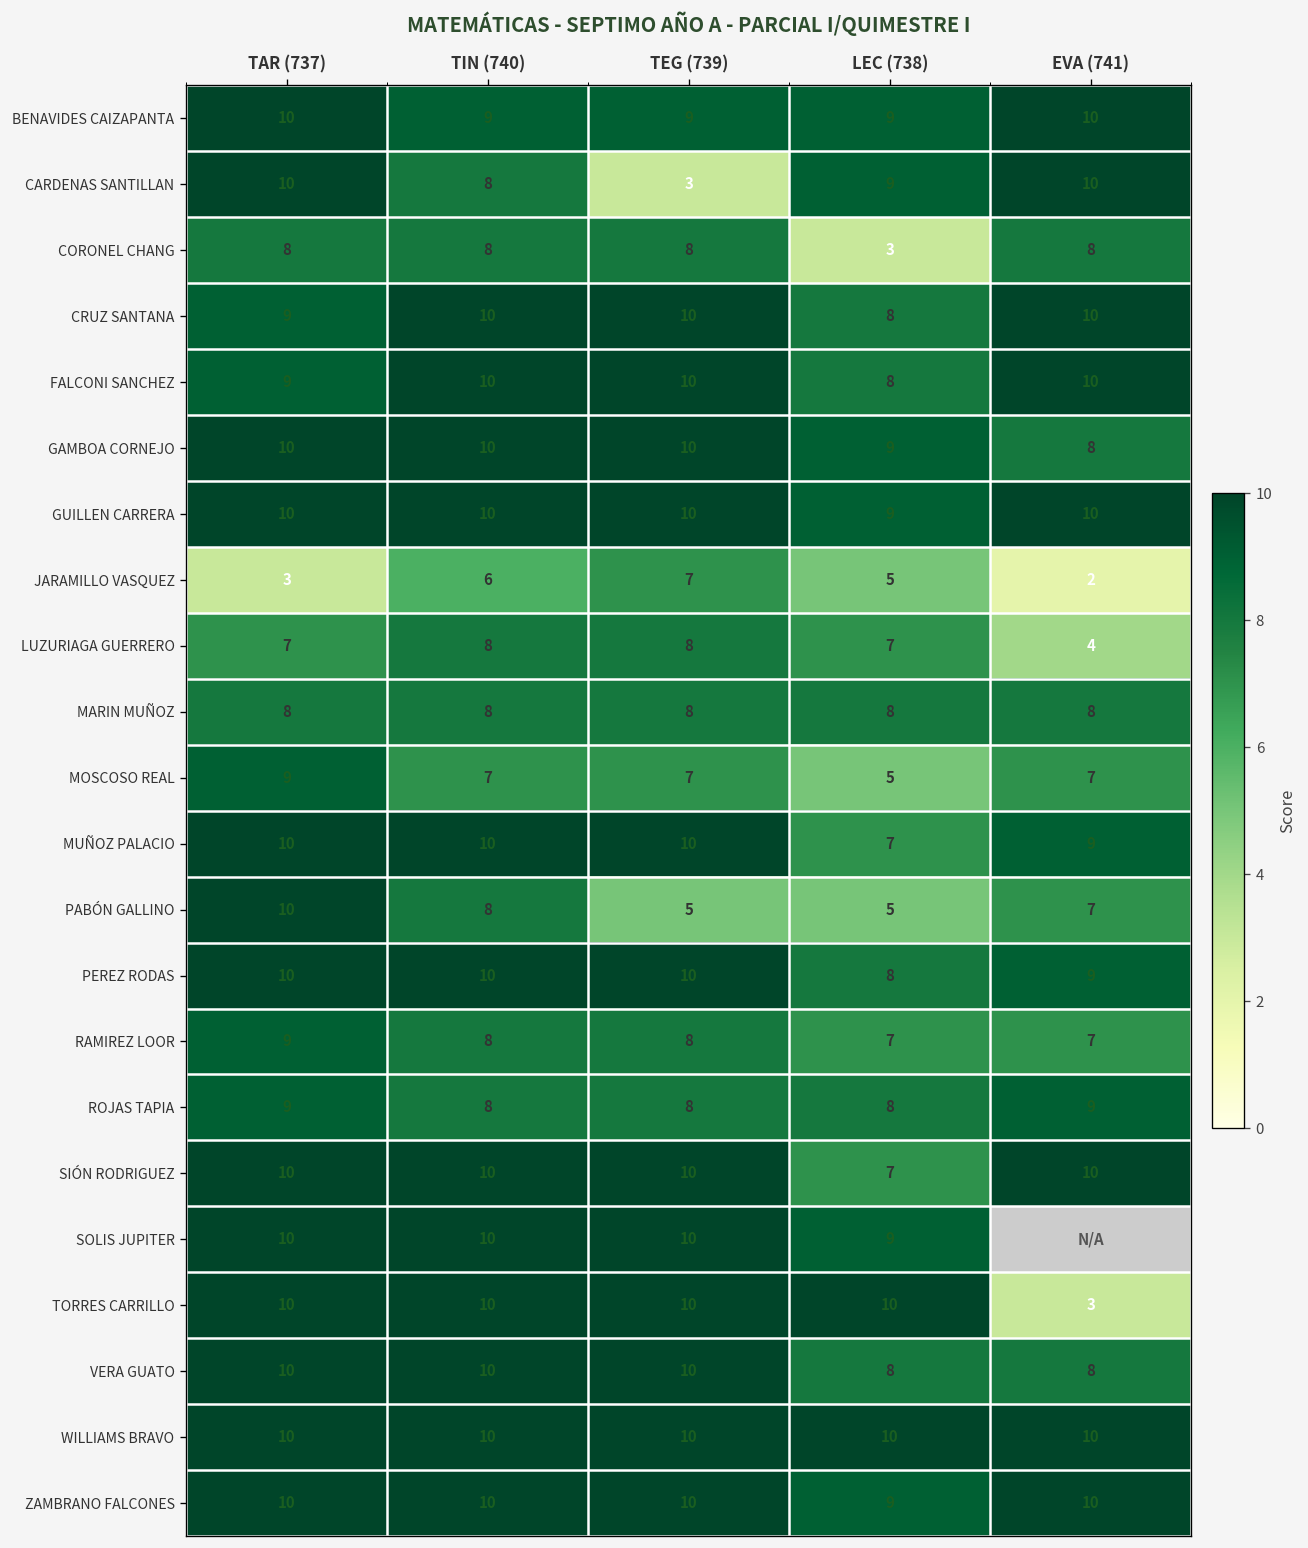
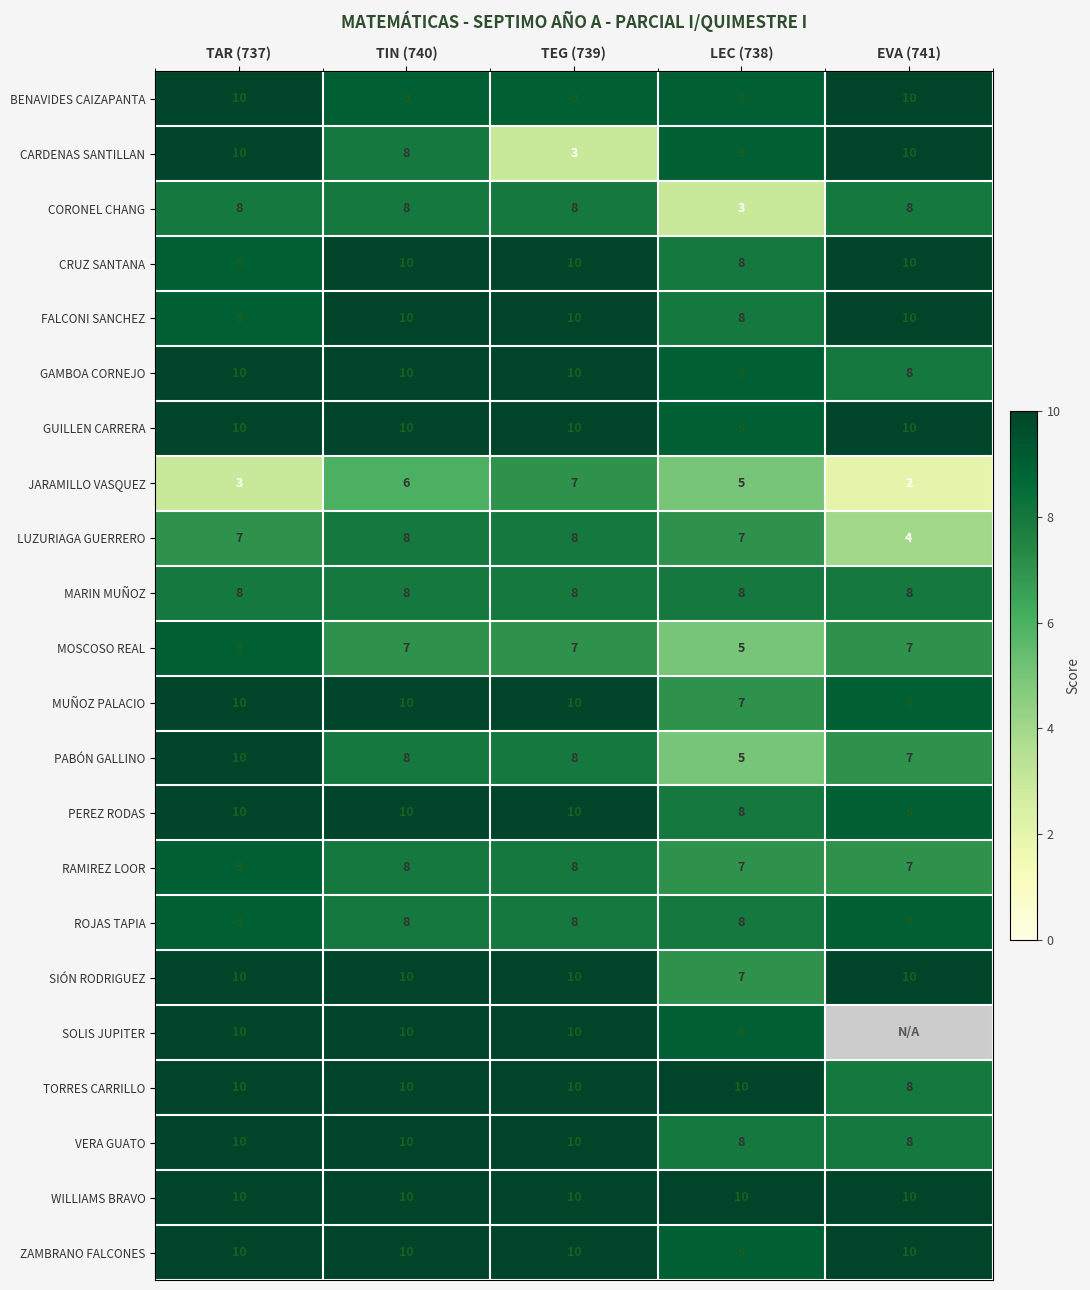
PABÓN GALLINO, TEG (739): 5 -> 8
TORRES CARRILLO, EVA (741): 3 -> 8
